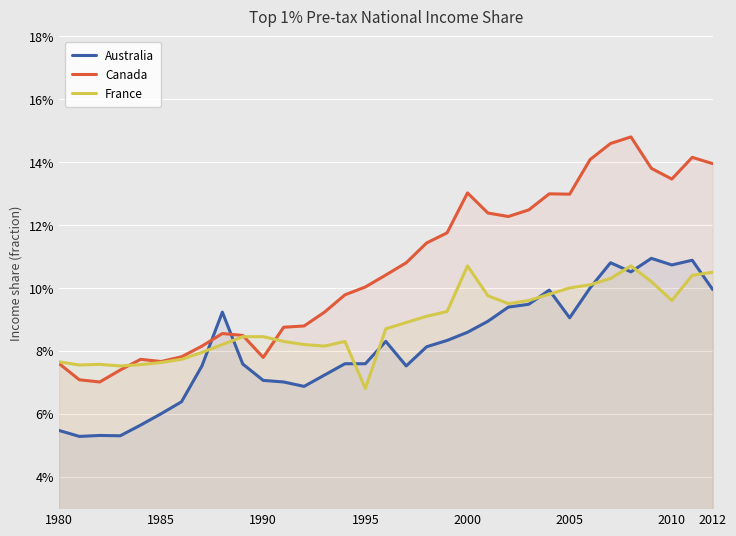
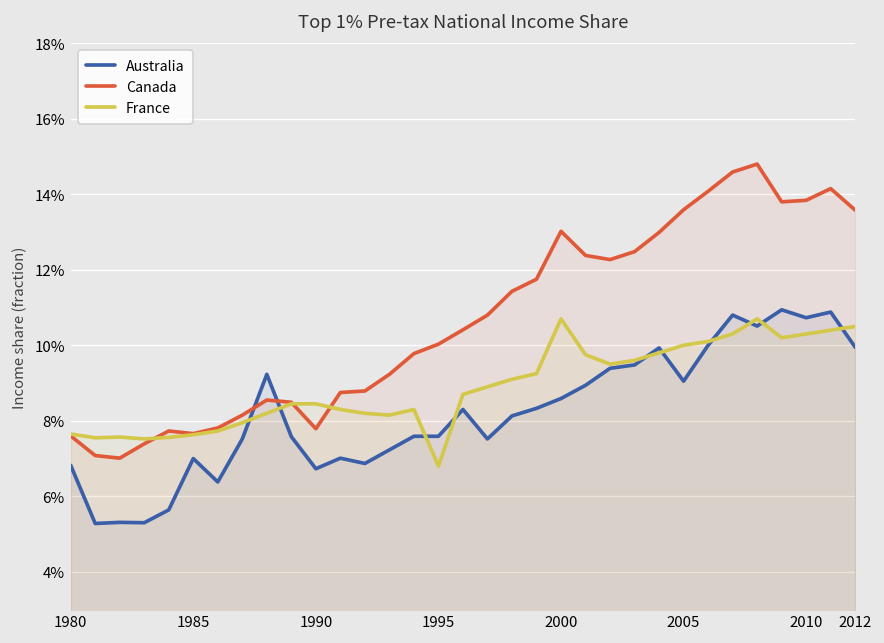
Australia, 1980: 5.5% -> 6.8%
Australia, 1985: 6.0% -> 7.0%
Australia, 1990: 7.1% -> 6.7%
Canada, 2005: 13.0% -> 13.6%
Canada, 2010: 13.5% -> 13.8%
France, 2010: 9.6% -> 10.3%
Canada, 2012: 14.0% -> 13.6%
